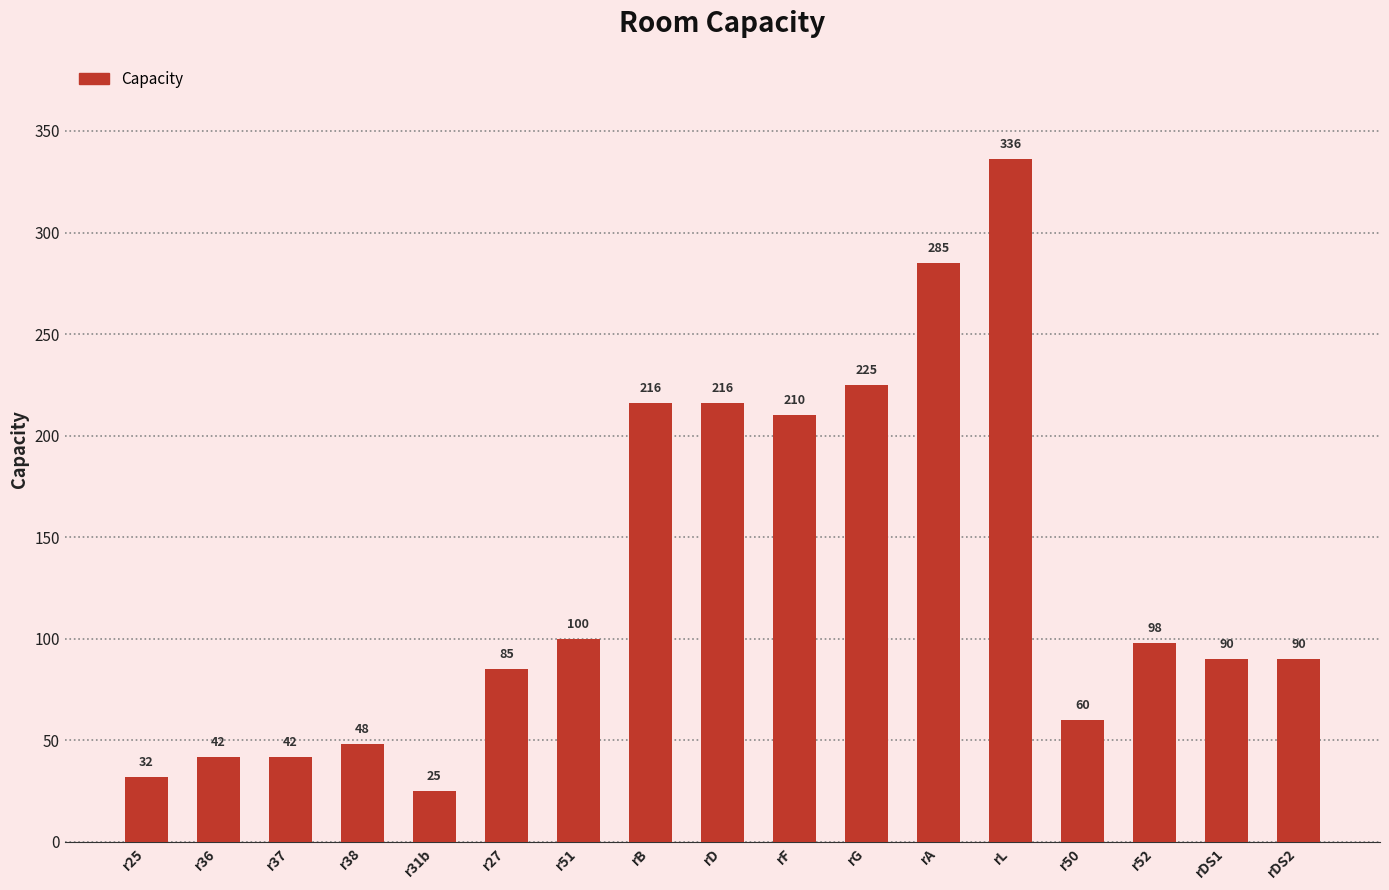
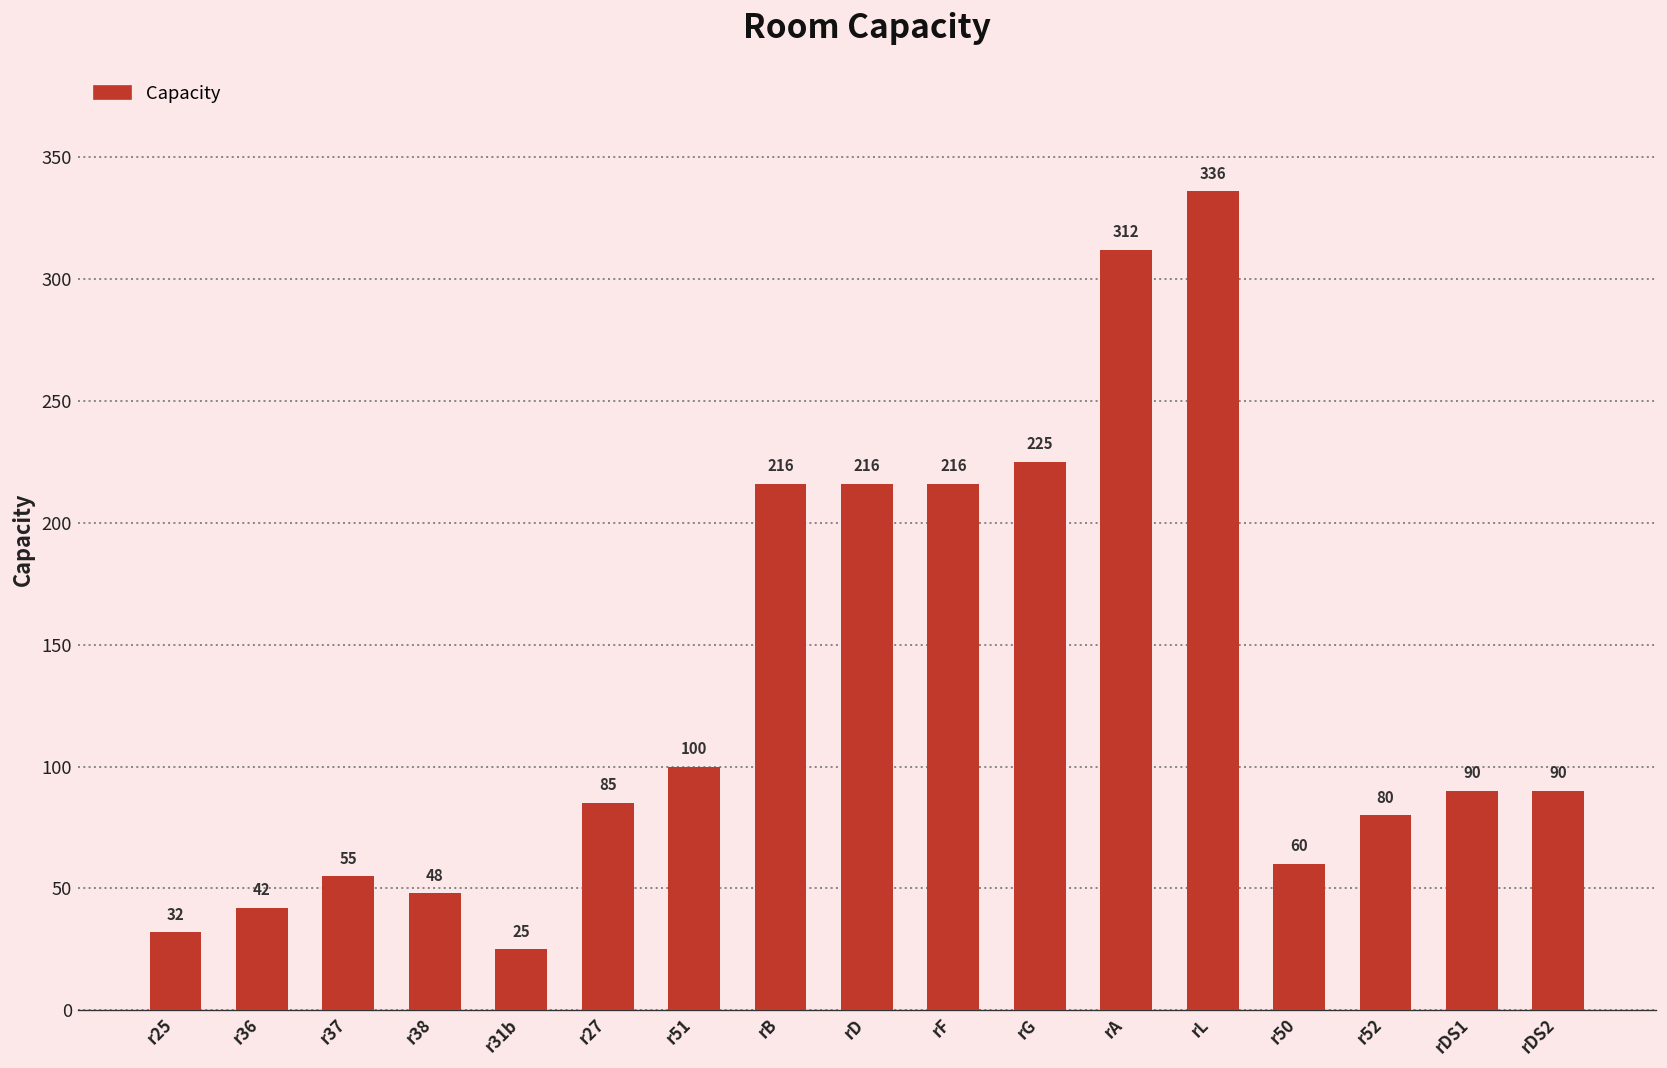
r37: 42 -> 55
rF: 210 -> 216
rA: 285 -> 312
r52: 98 -> 80
